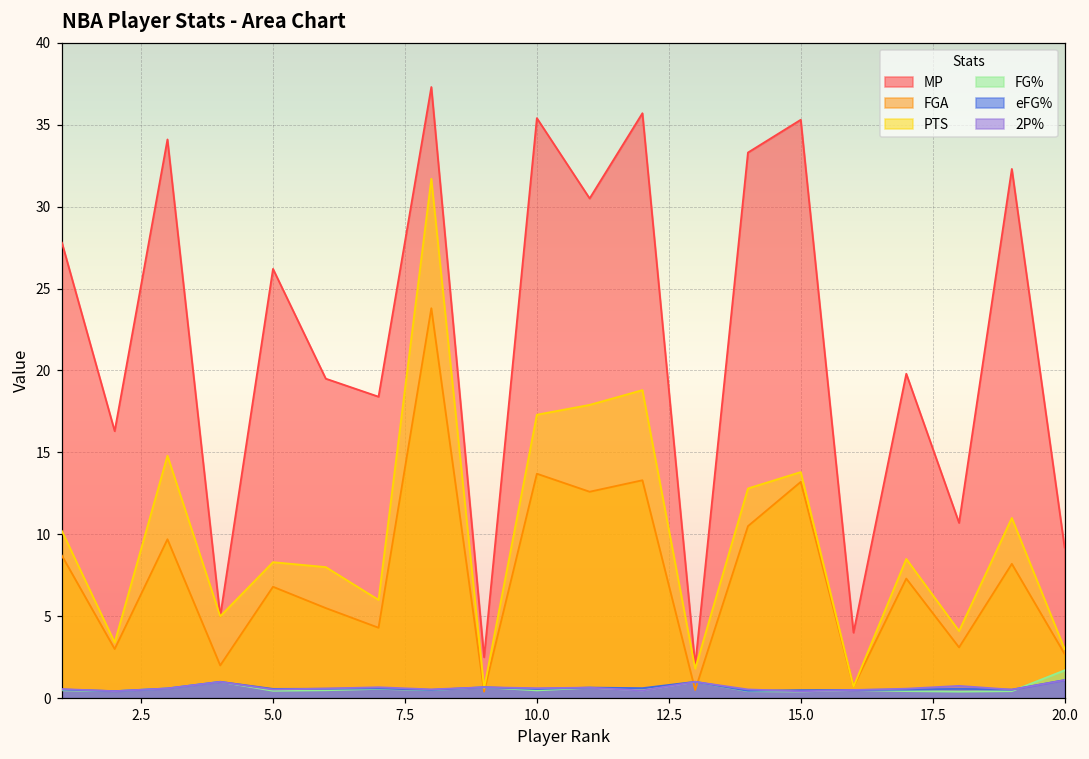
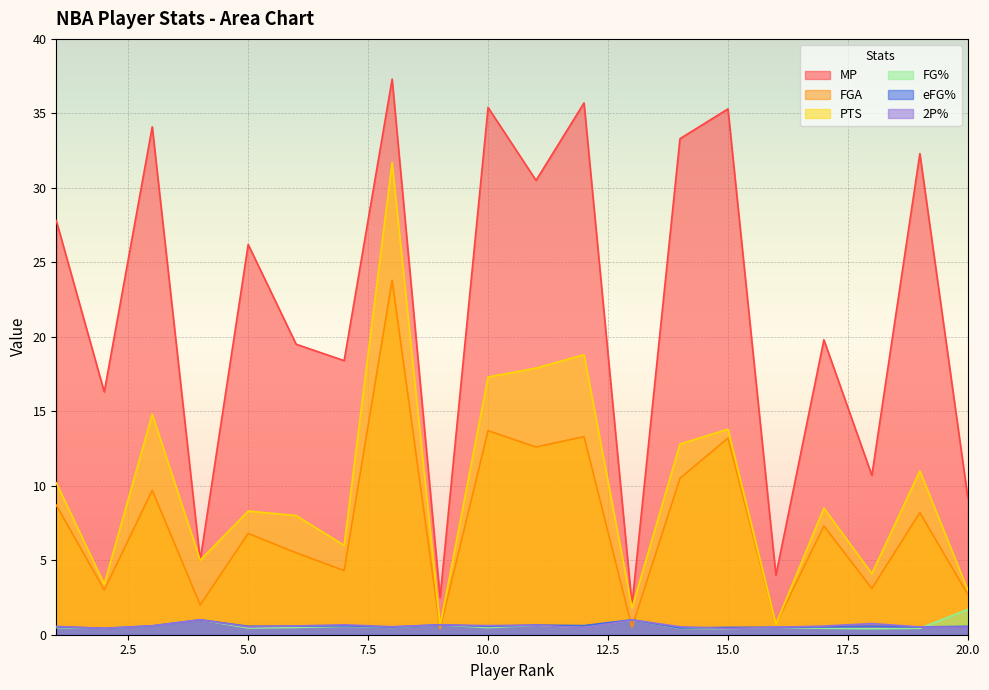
eFG%, 20.0: 1.1 -> 0.6
2P%, 20.0: 1.1 -> 0.5
